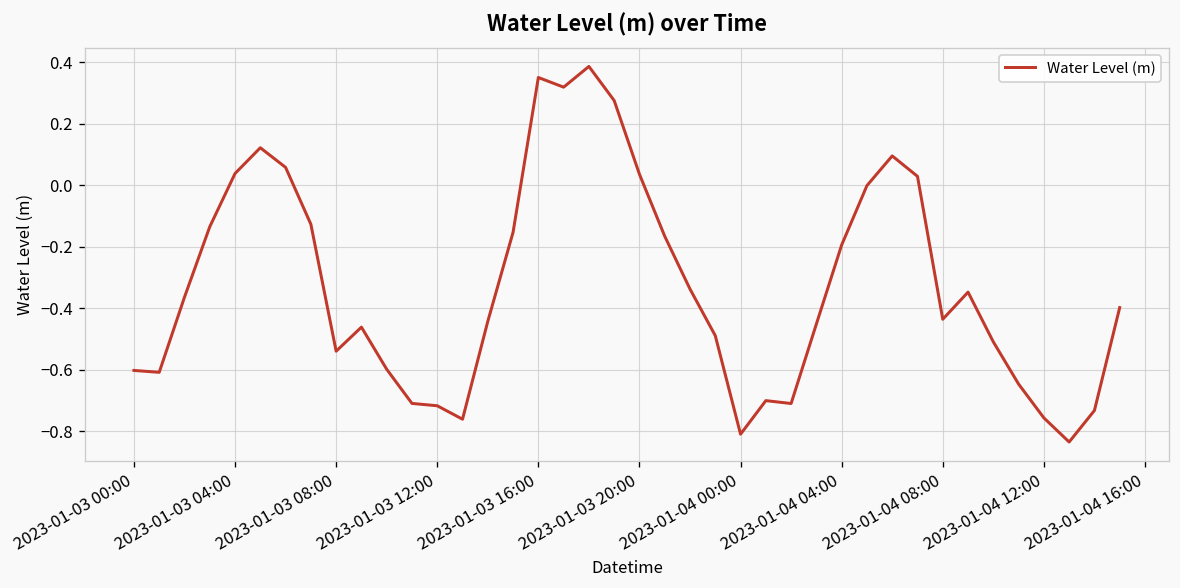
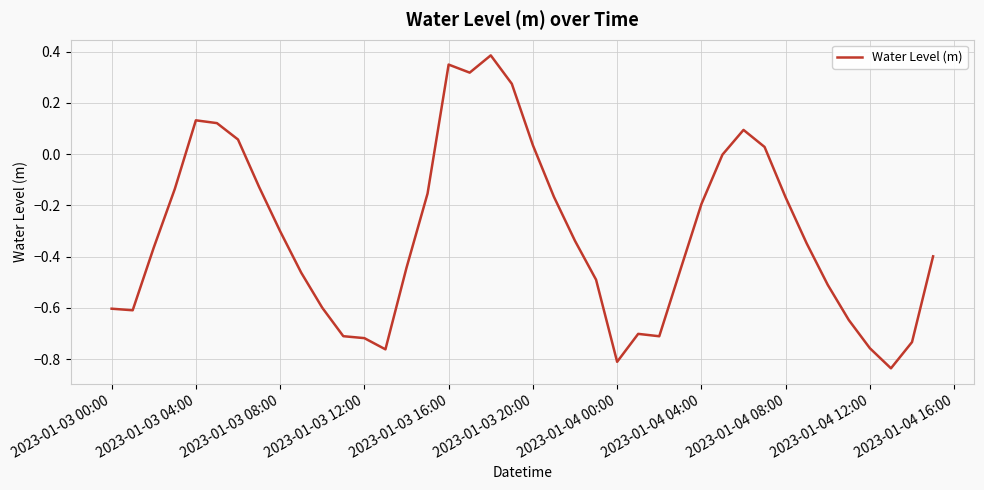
2023-01-03 04:00: 0.04 -> 0.13
2023-01-03 08:00: -0.54 -> -0.30
2023-01-04 08:00: -0.44 -> -0.17
